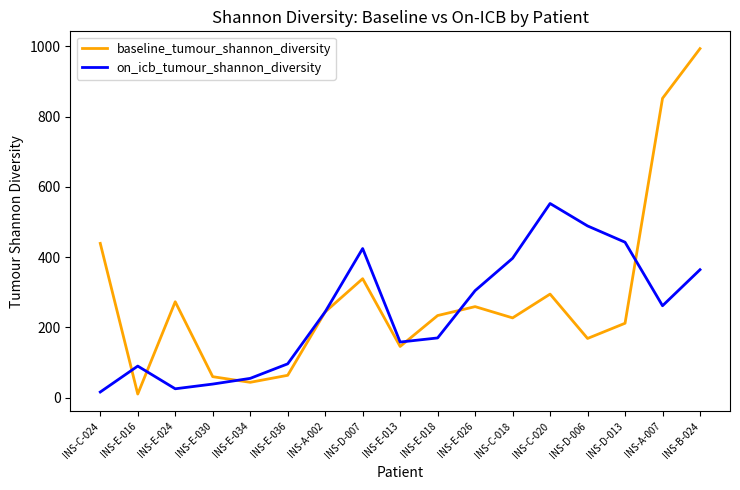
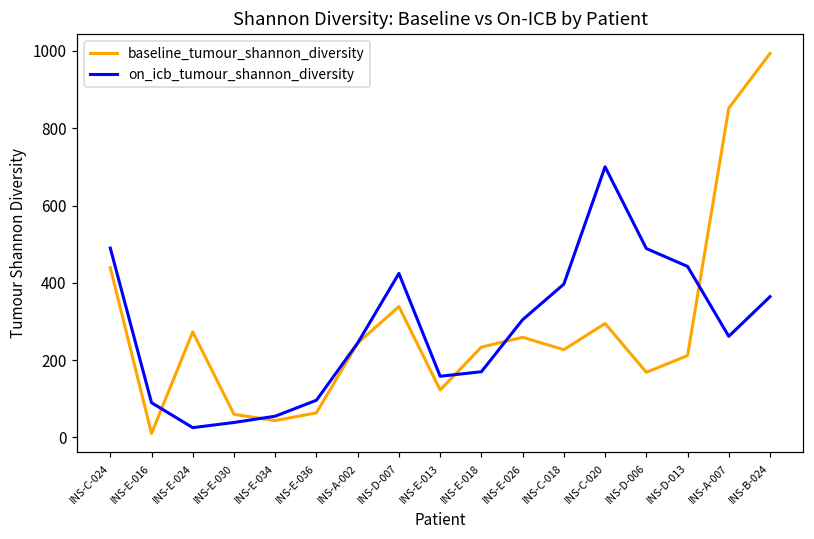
on_icb_tumour_shannon_diversity, INS-C-024: 20 -> 490
baseline_tumour_shannon_diversity, INS-E-013: 150 -> 120
on_icb_tumour_shannon_diversity, INS-C-020: 550 -> 700
